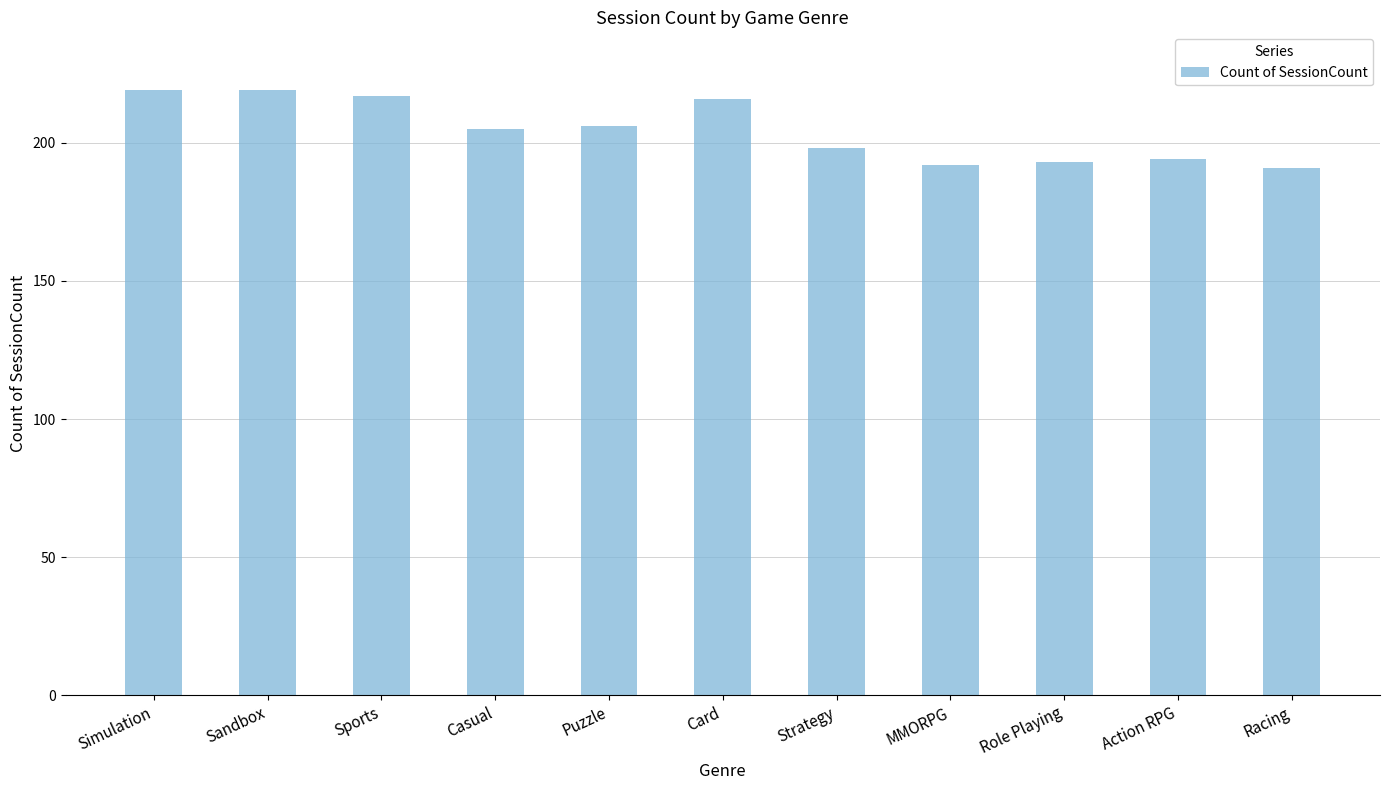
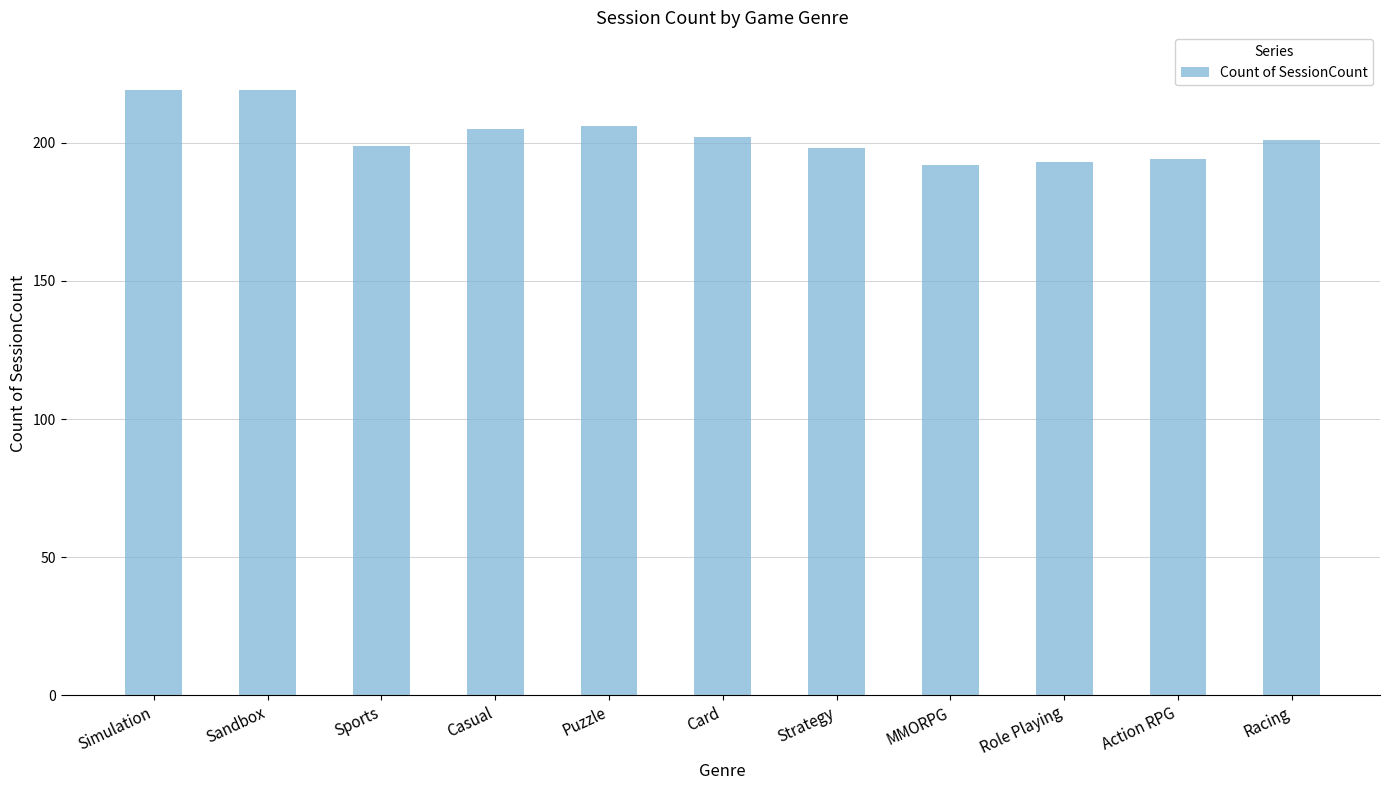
Sports: 217 -> 199
Card: 216 -> 202
Racing: 191 -> 201
